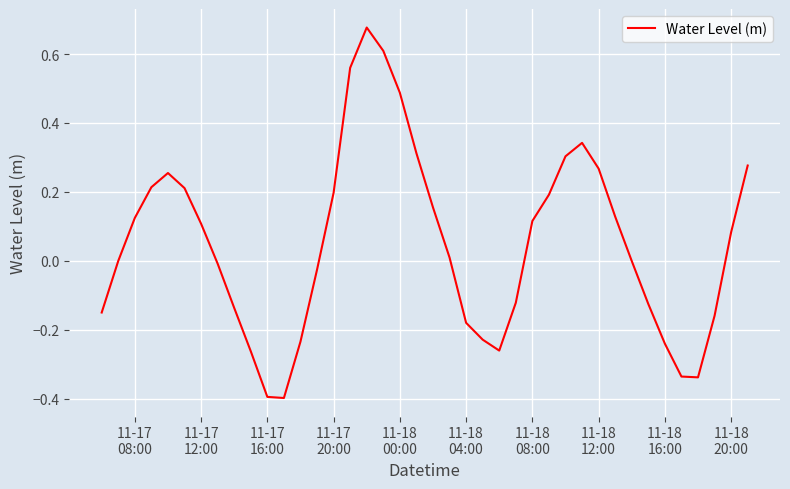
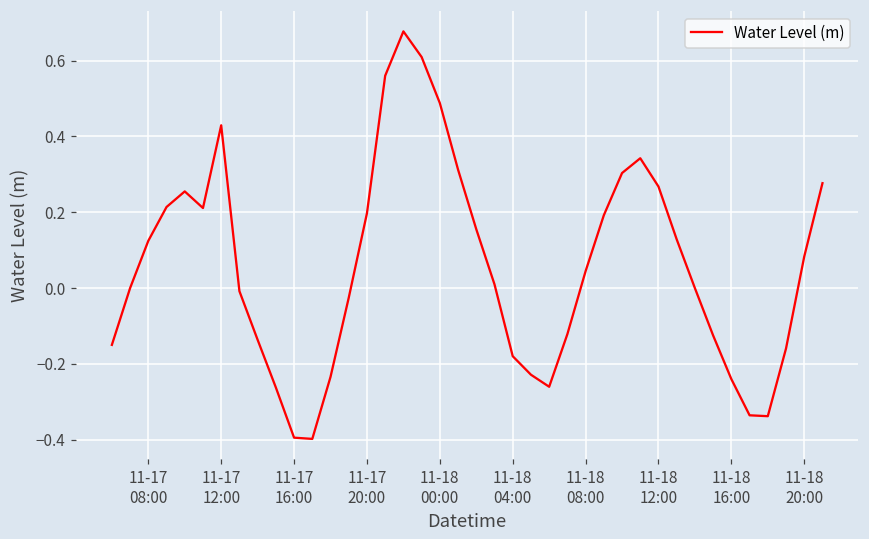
11-17 12:00: 0.11 -> 0.43
11-18 08:00: 0.12 -> 0.04
